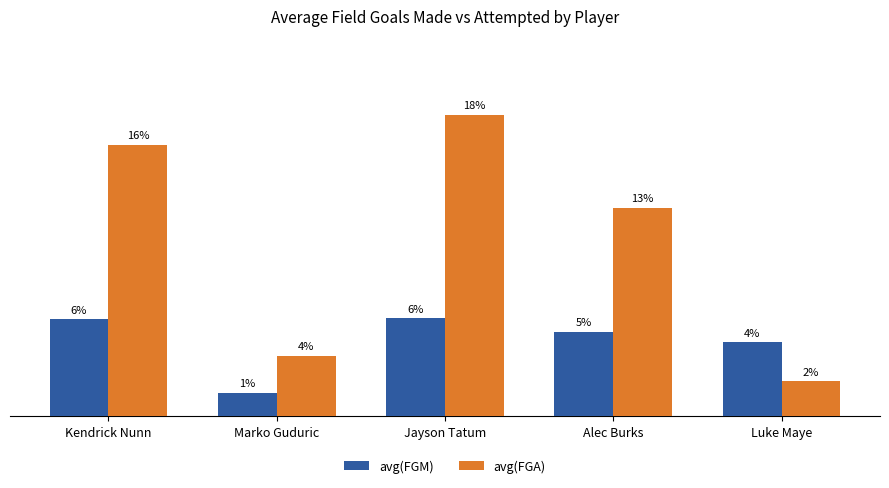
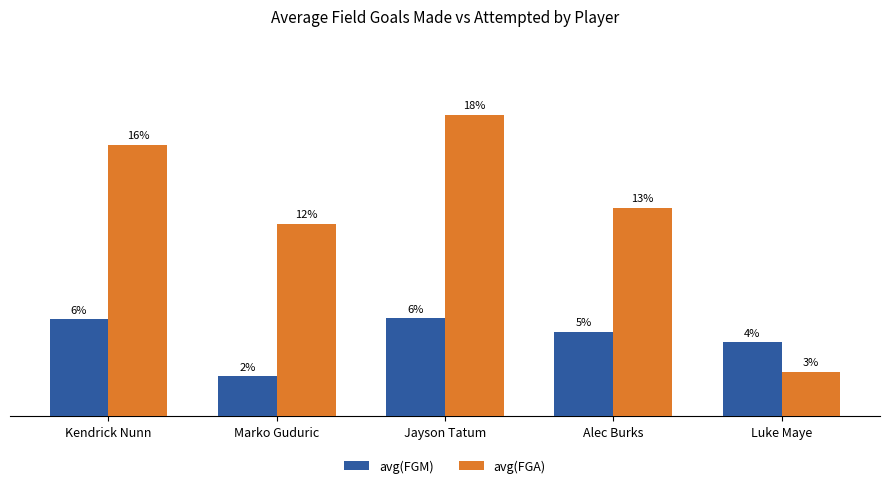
avg(FGM), Marko Guduric: 1% -> 2%
avg(FGA), Marko Guduric: 4% -> 12%
avg(FGA), Luke Maye: 2% -> 3%
